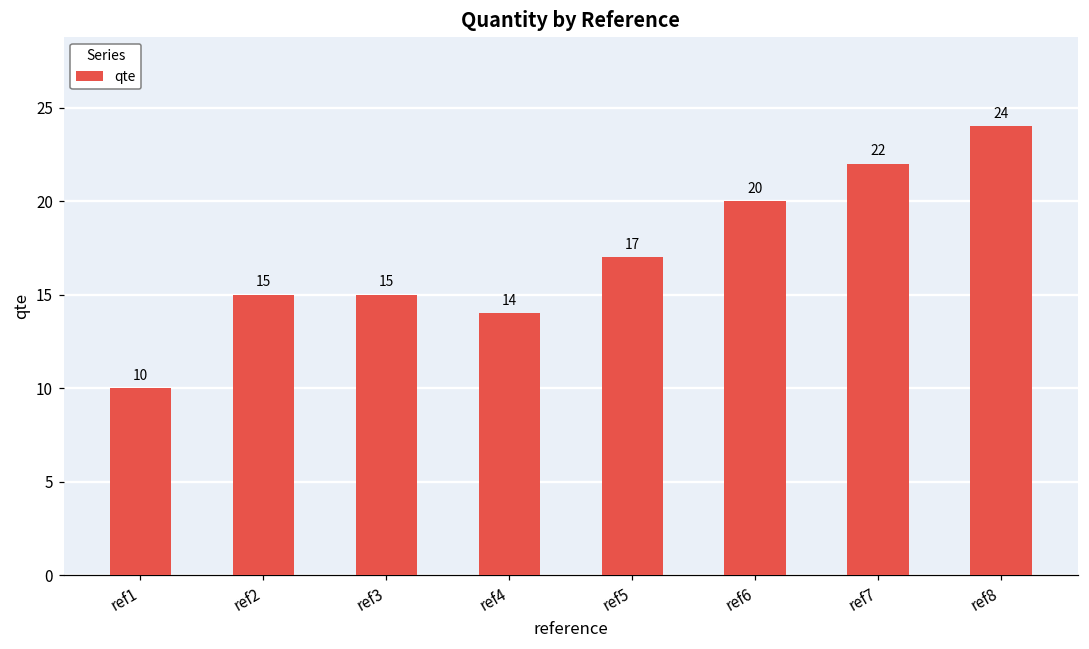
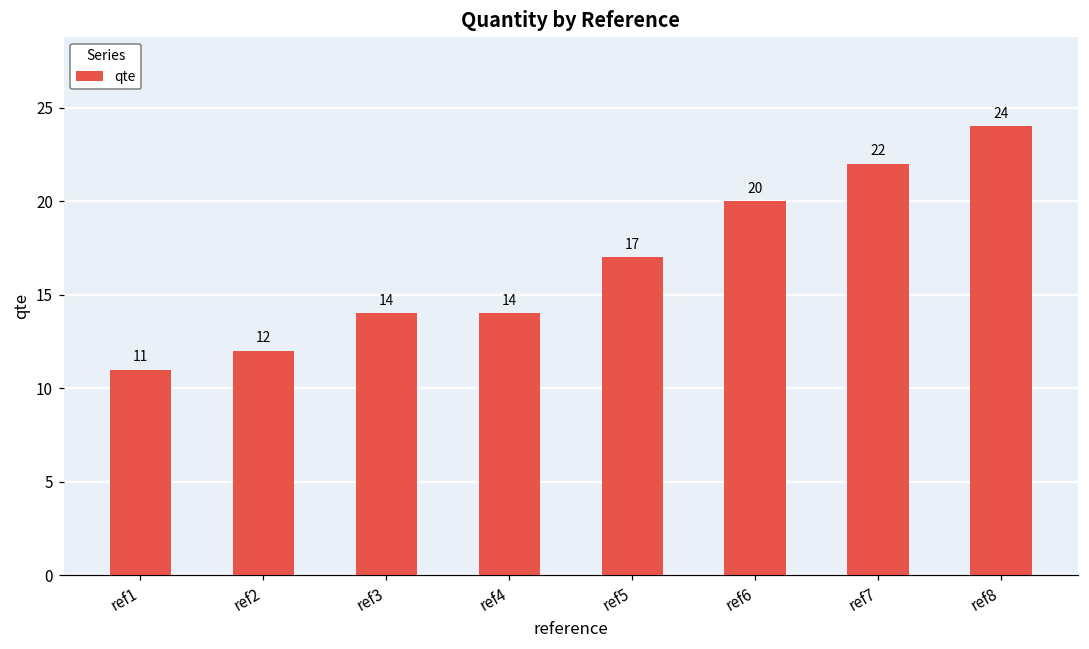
ref1: 10 -> 11
ref2: 15 -> 12
ref3: 15 -> 14
